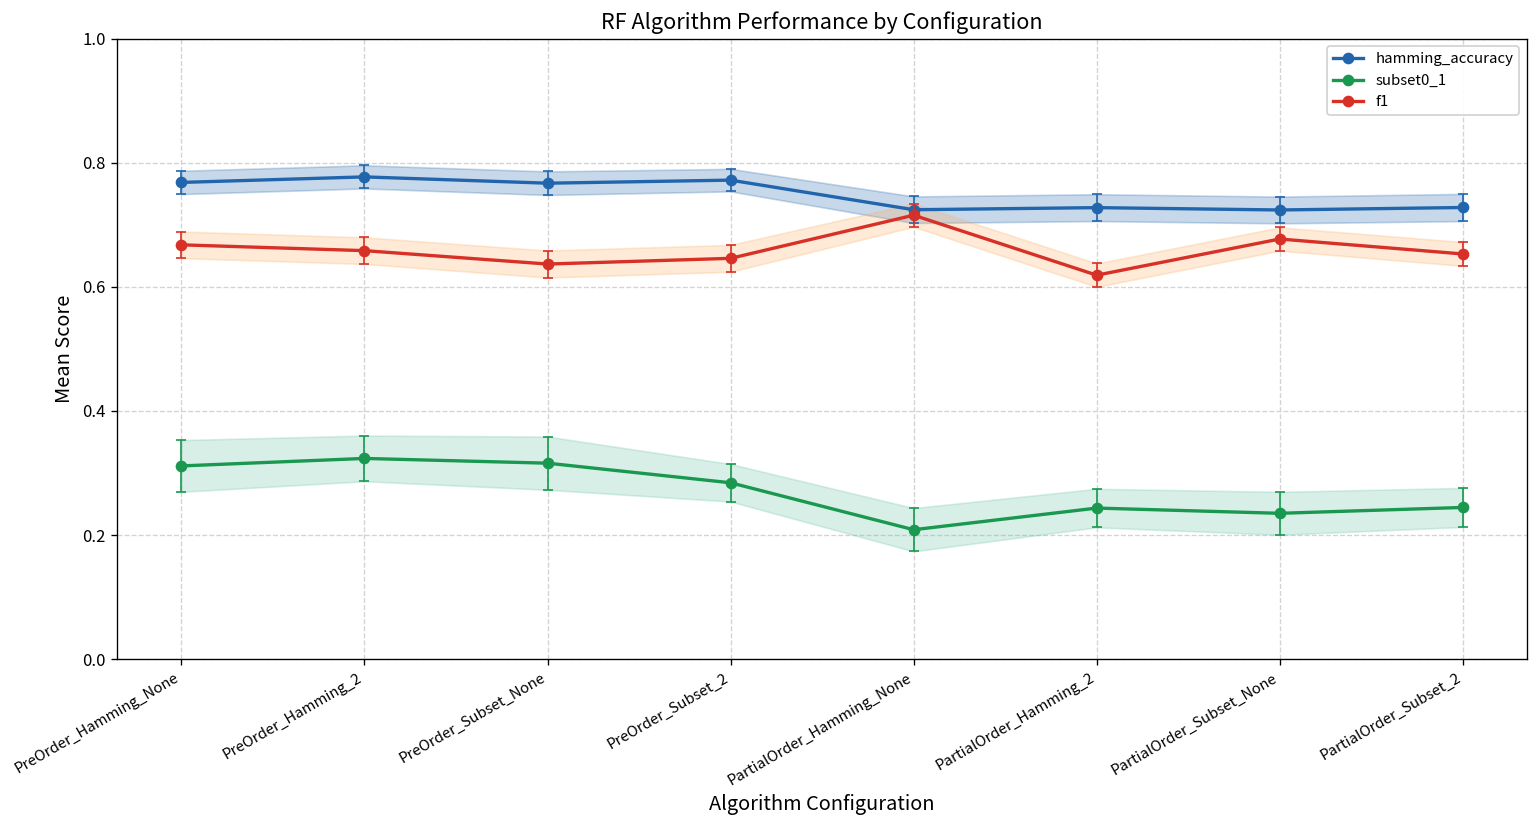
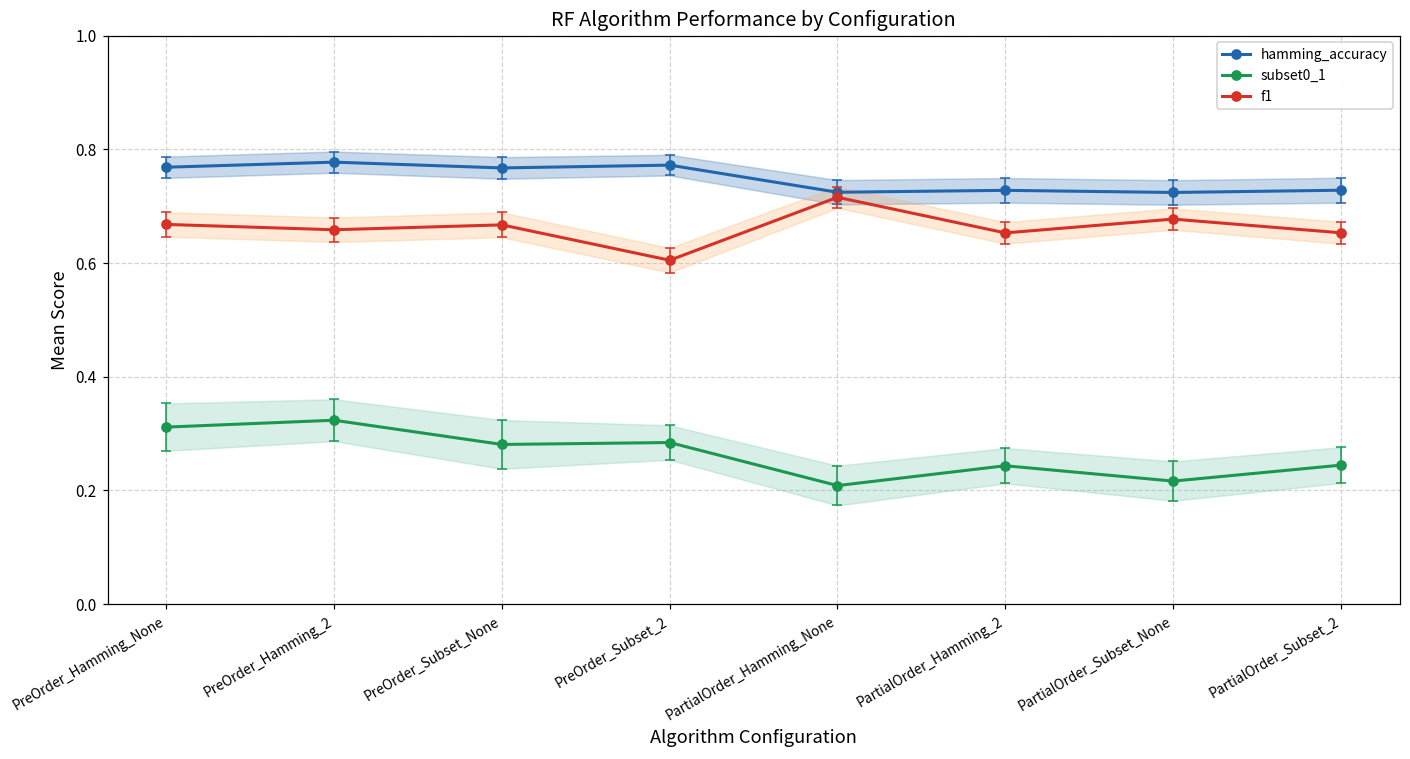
subset0_1, PreOrder_Subset_None: 0.32 -> 0.28
f1, PreOrder_Subset_None: 0.64 -> 0.67
f1, PreOrder_Subset_2: 0.65 -> 0.60
f1, PartialOrder_Hamming_2: 0.62 -> 0.65
subset0_1, PartialOrder_Subset_None: 0.24 -> 0.22
